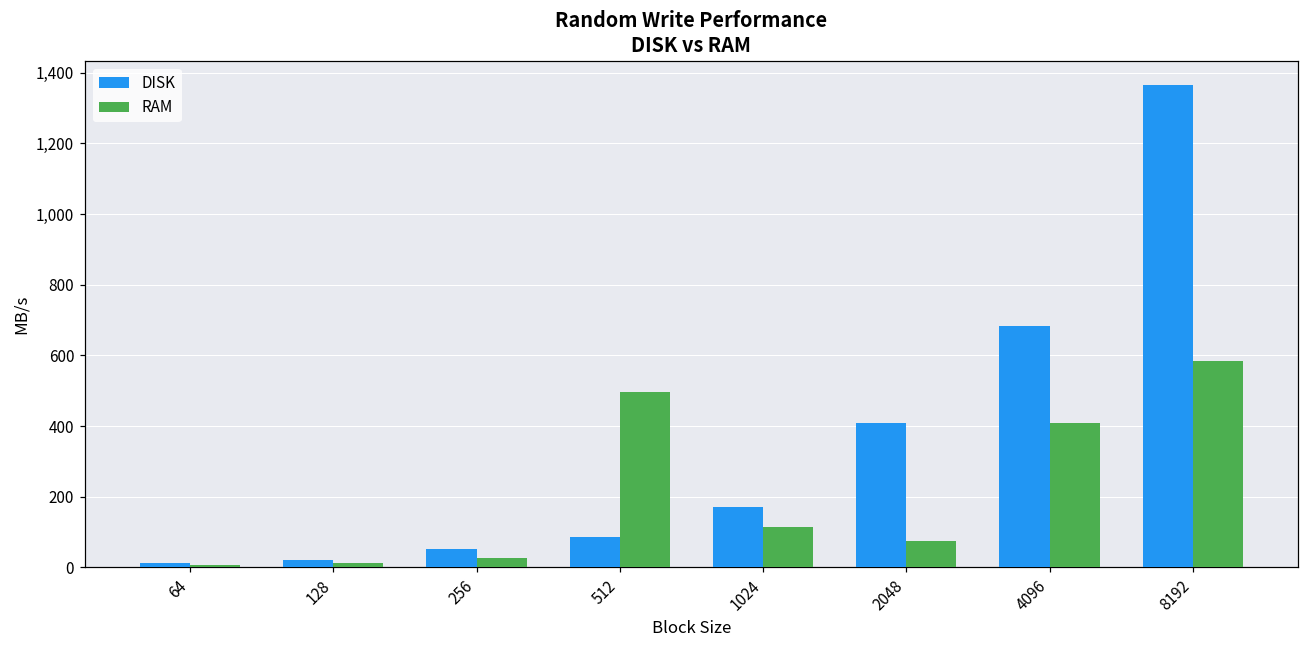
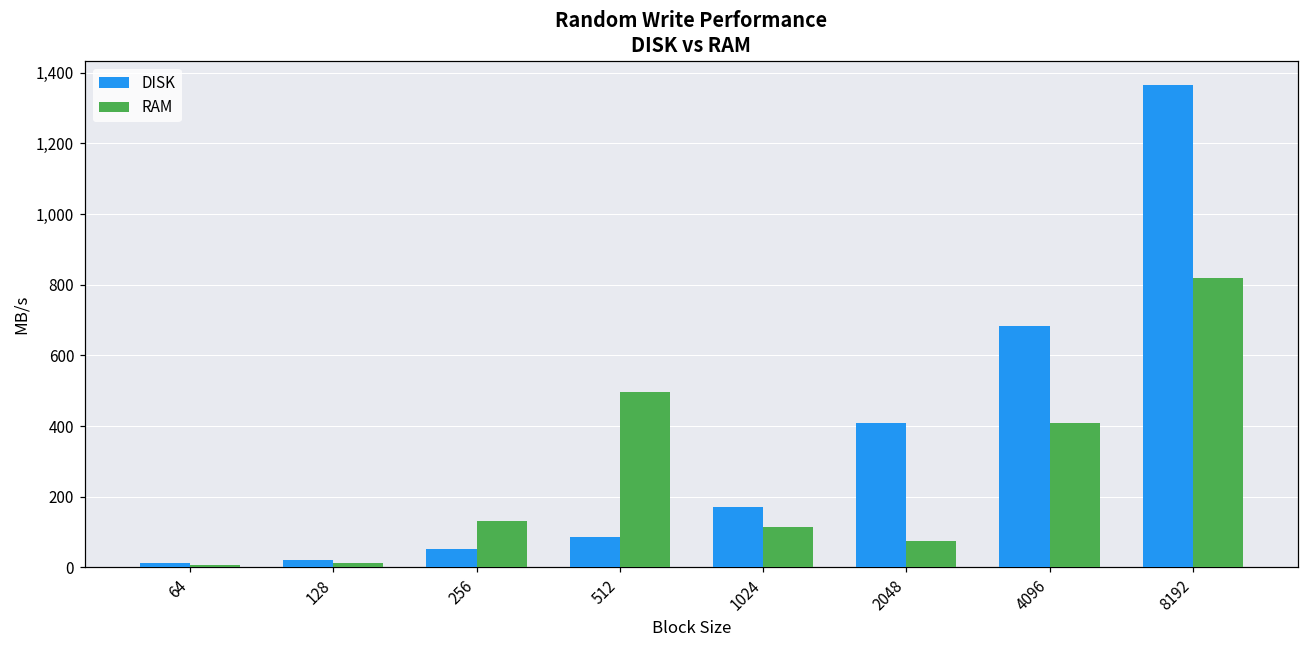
RAM, 256: 30 -> 130
RAM, 8192: 580 -> 820
